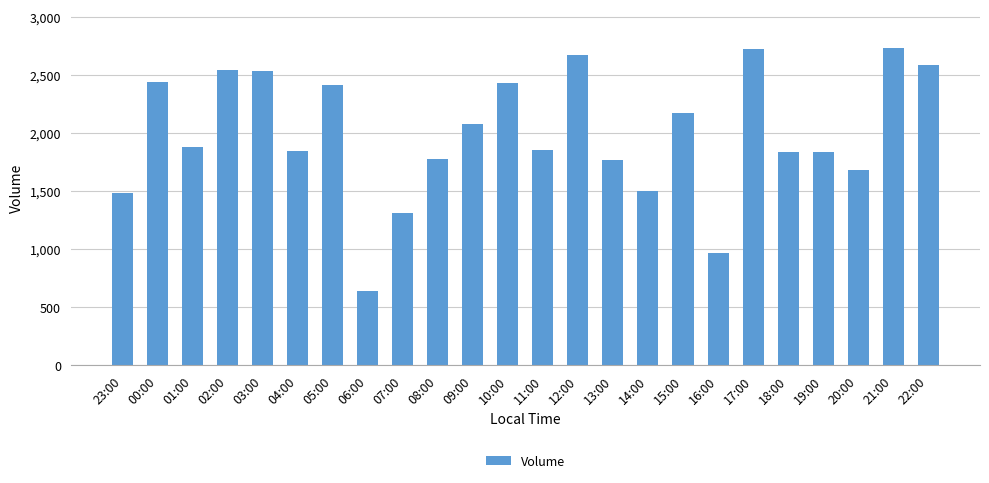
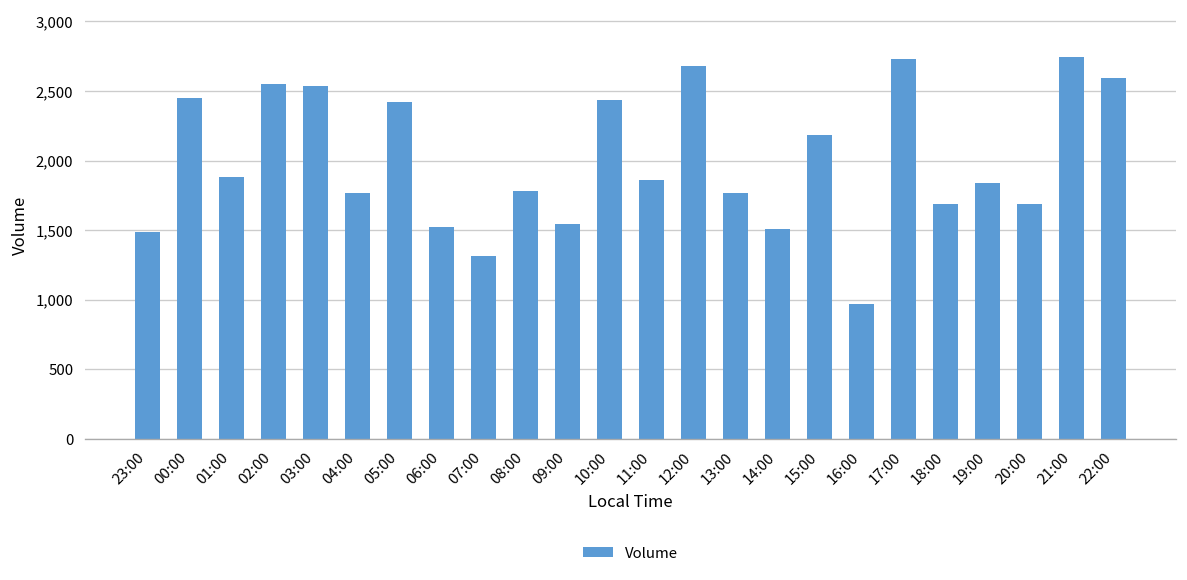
04:00: 1,850 -> 1,770
06:00: 650 -> 1,520
09:00: 2,080 -> 1,550
18:00: 1,840 -> 1,690
